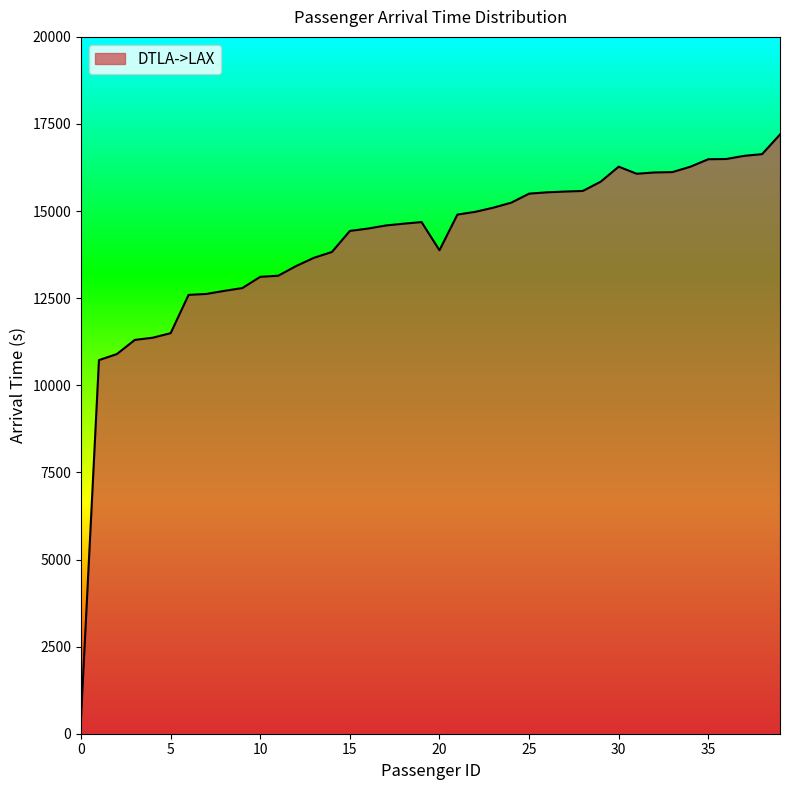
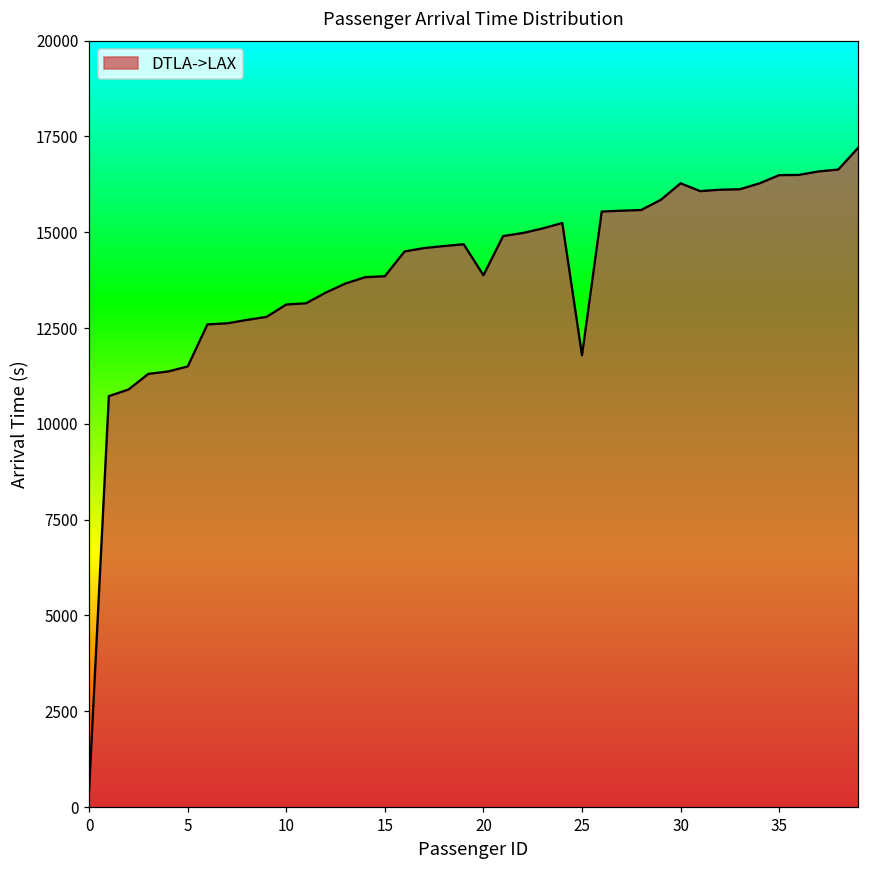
15: 14400 -> 13900
25: 15500 -> 11800
